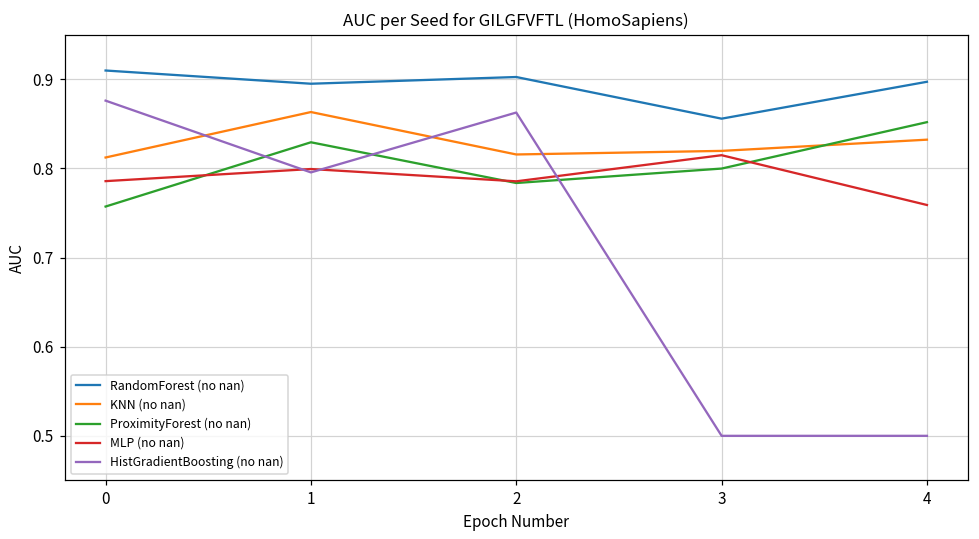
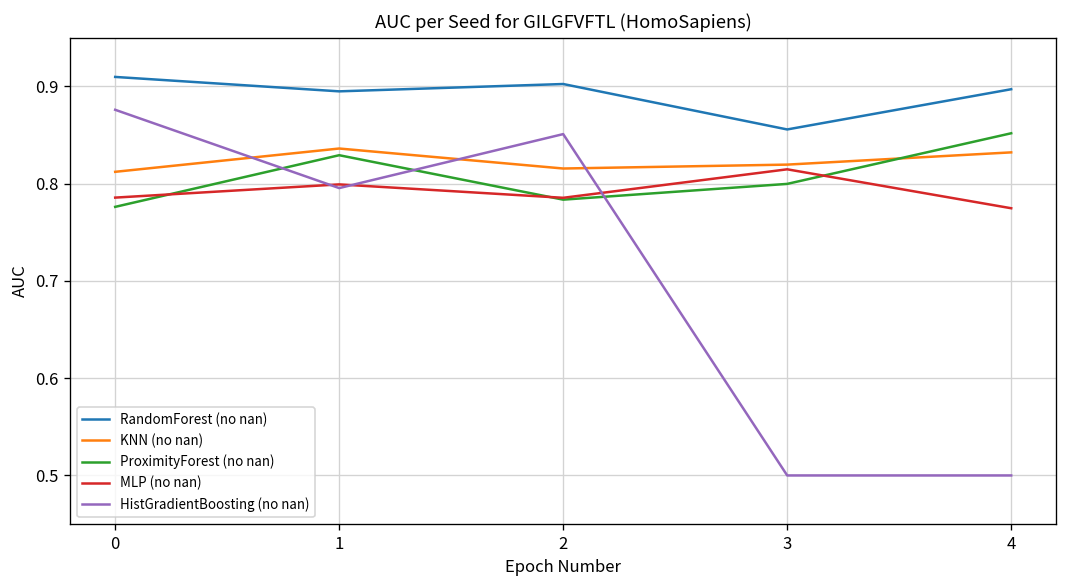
ProximityForest (no nan), 0: 0.76 -> 0.78
KNN (no nan), 1: 0.86 -> 0.84
HistGradientBoosting (no nan), 2: 0.86 -> 0.85
MLP (no nan), 4: 0.76 -> 0.77
